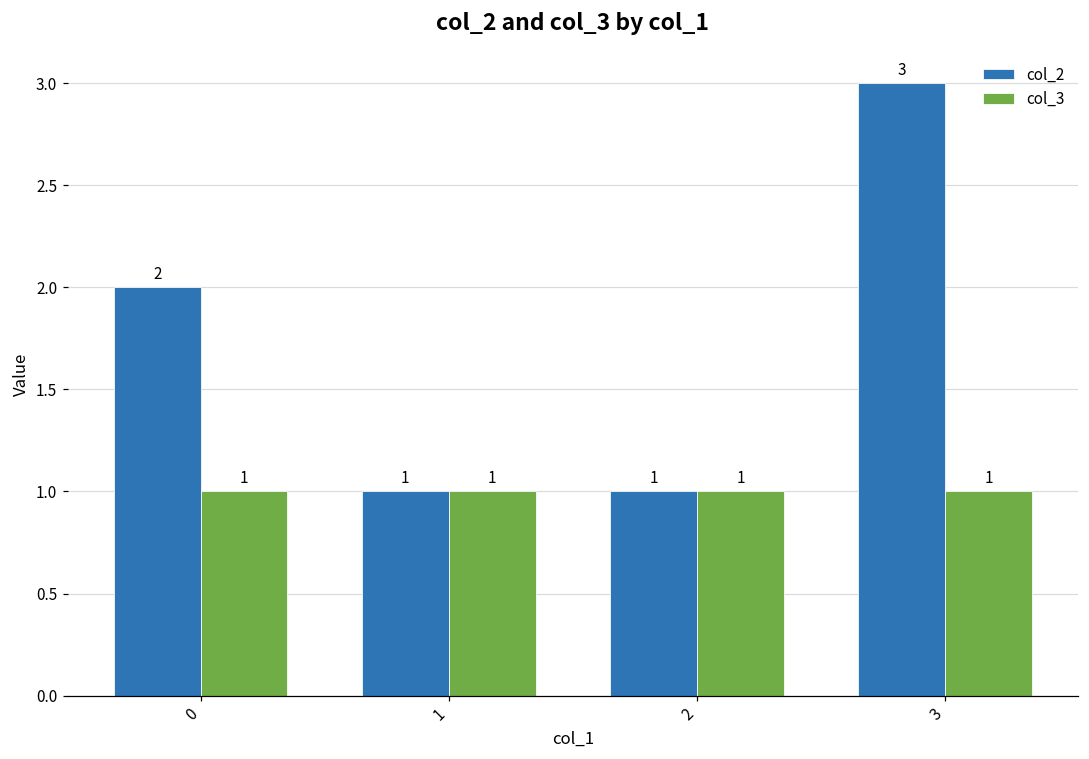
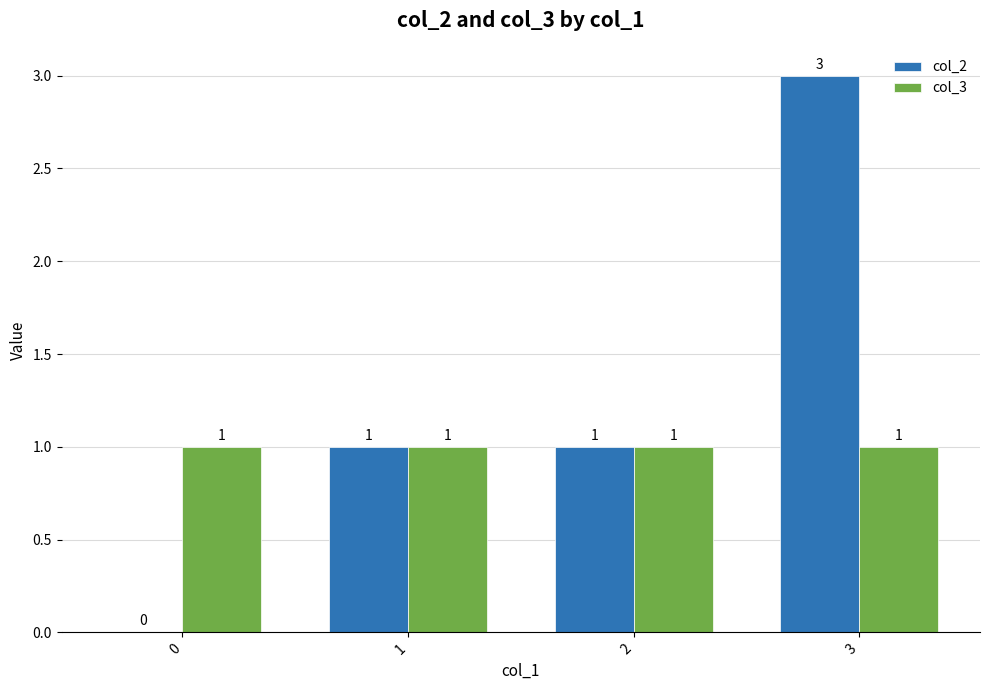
col_2, 0: 2 -> 0
